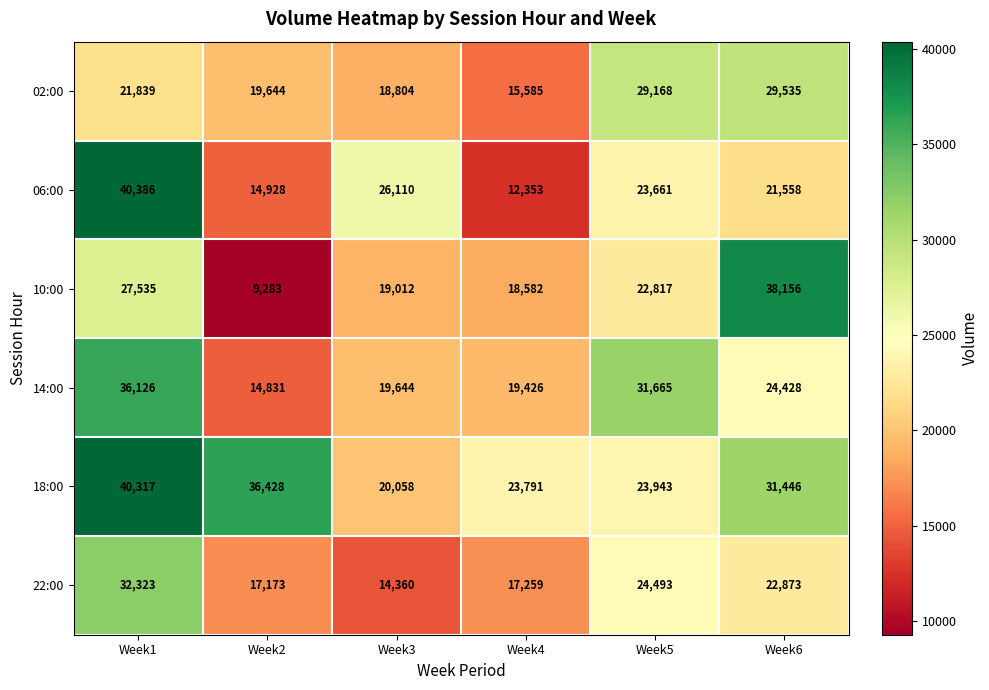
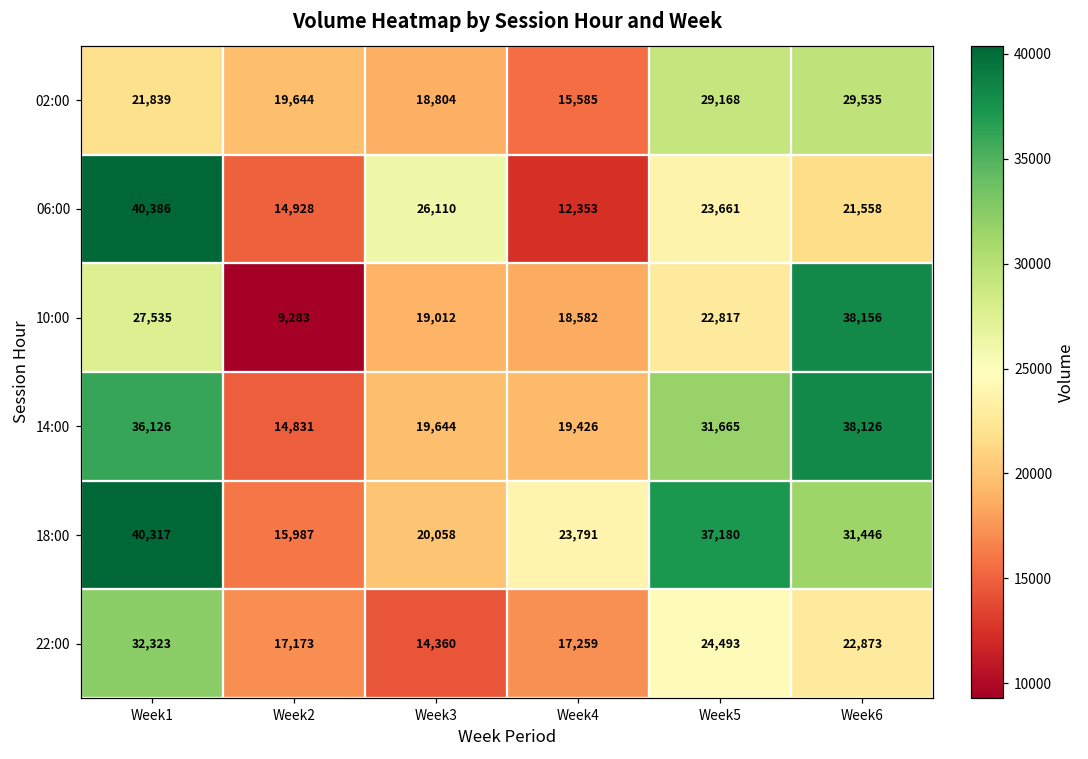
14:00, Week6: 24,428 -> 38,126
18:00, Week2: 36,428 -> 15,987
18:00, Week5: 23,943 -> 37,180
